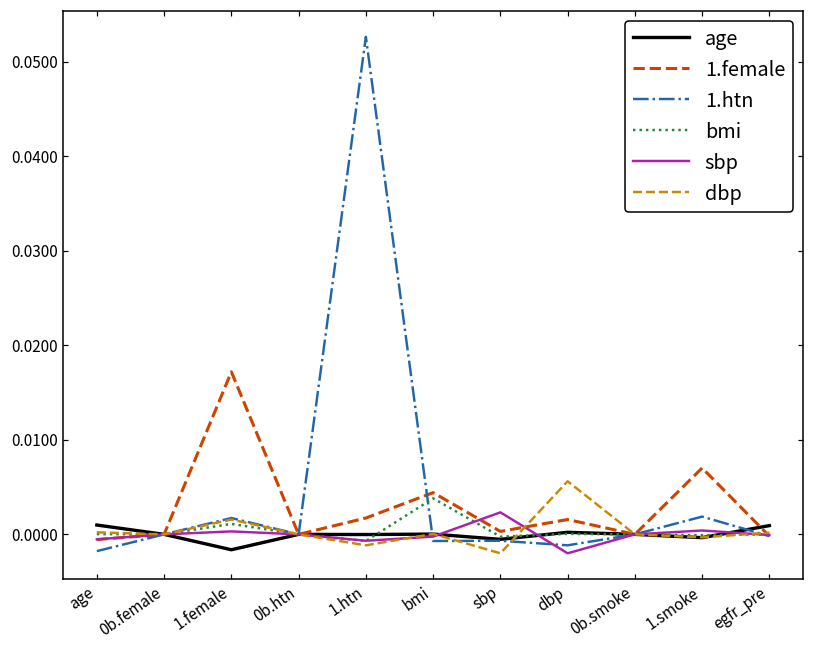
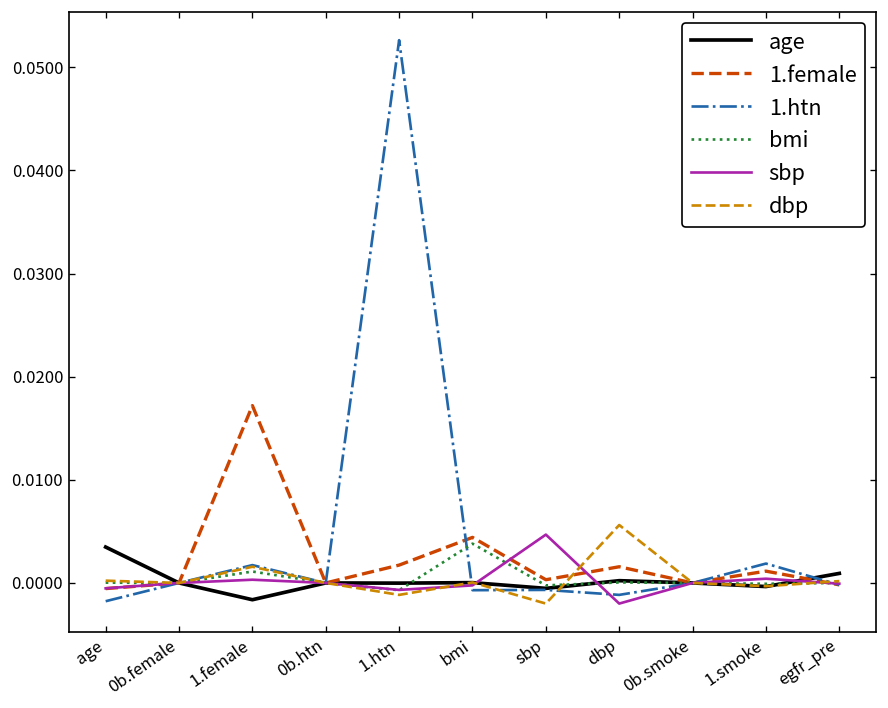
age, age: 0.001 -> 0.003
sbp, sbp: 0.002 -> 0.005
1.female, 1.smoke: 0.007 -> 0.001
